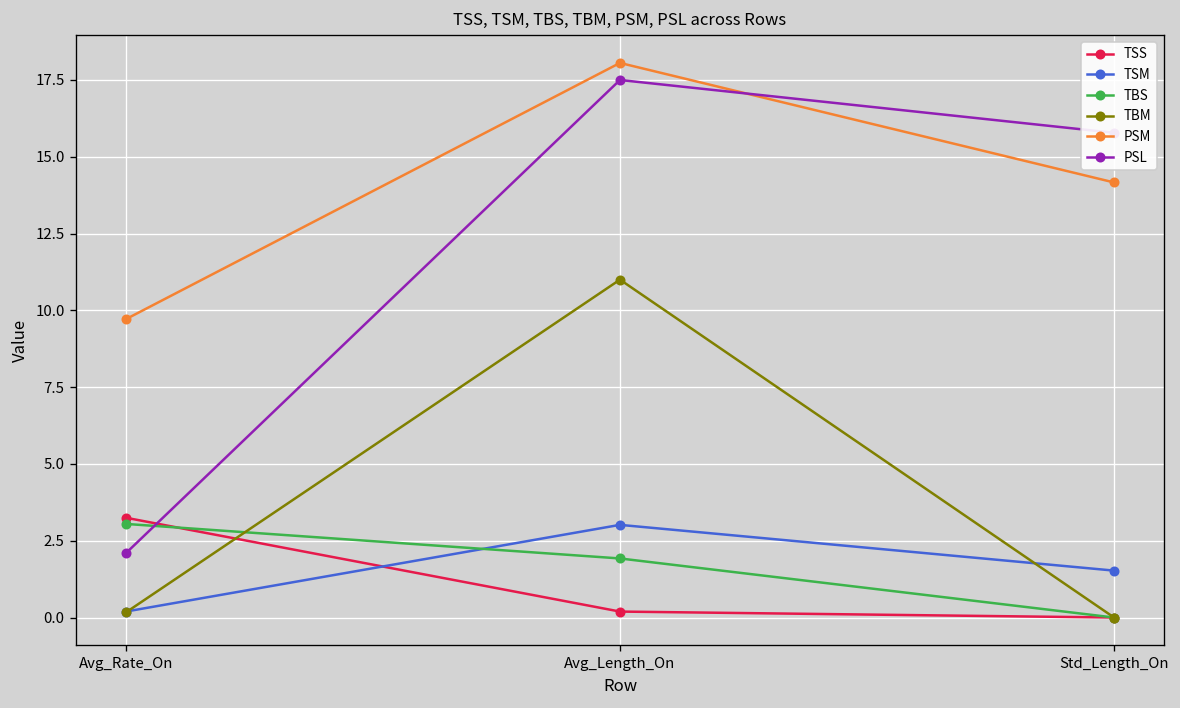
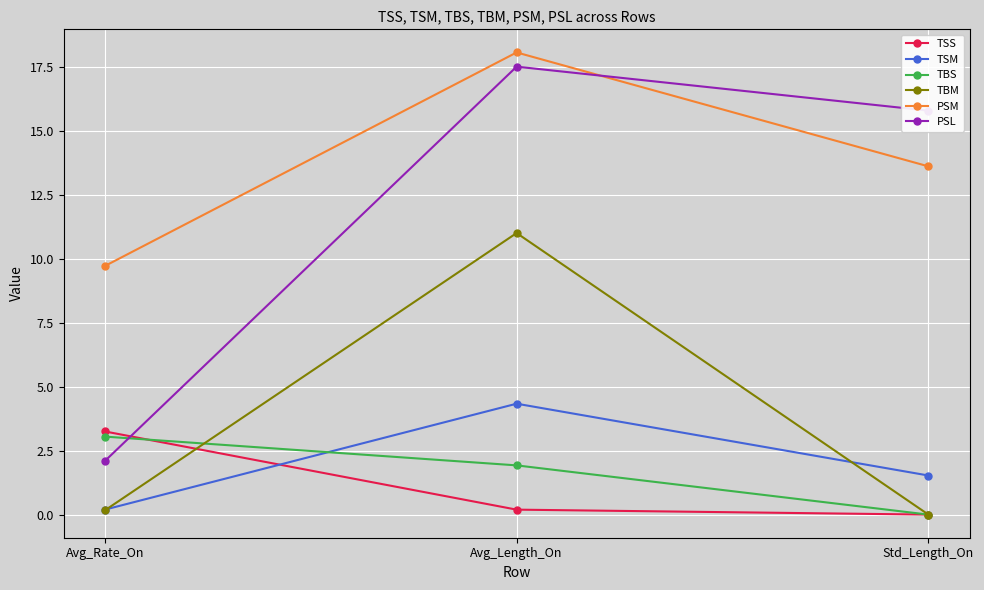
TSM, Avg_Length_On: 3.0 -> 4.3
PSM, Std_Length_On: 14.2 -> 13.6
